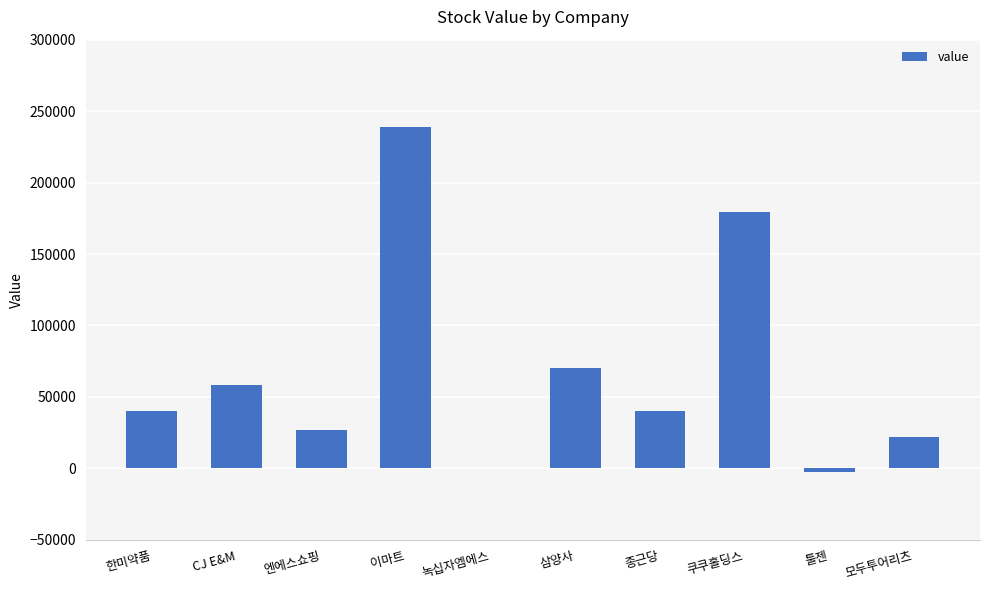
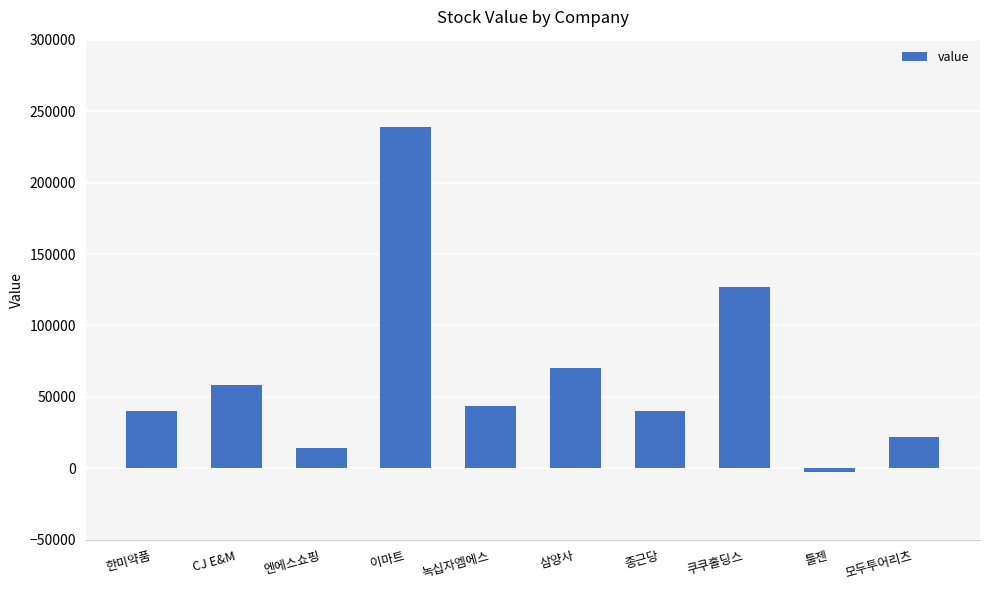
엔에스쇼핑: 27000 -> 15000
녹십자엠에스: 0 -> 44000
쿠쿠홀딩스: 179000 -> 127000
